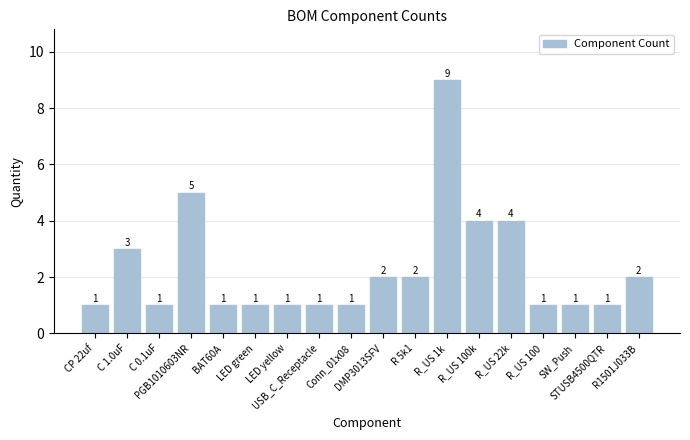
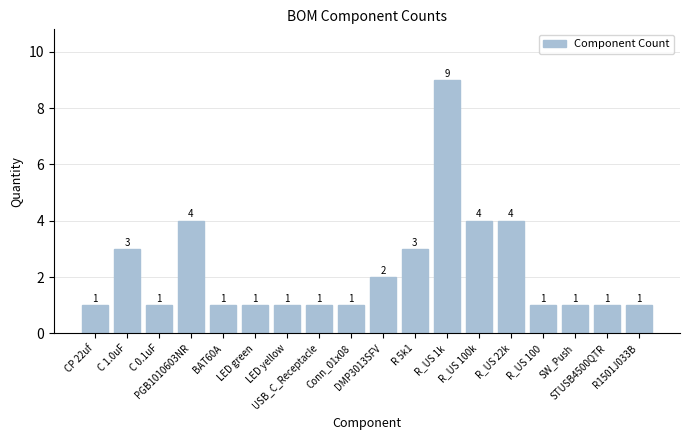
PGB1010603NR: 5 -> 4
R 5k1: 2 -> 3
R1501J033B: 2 -> 1
